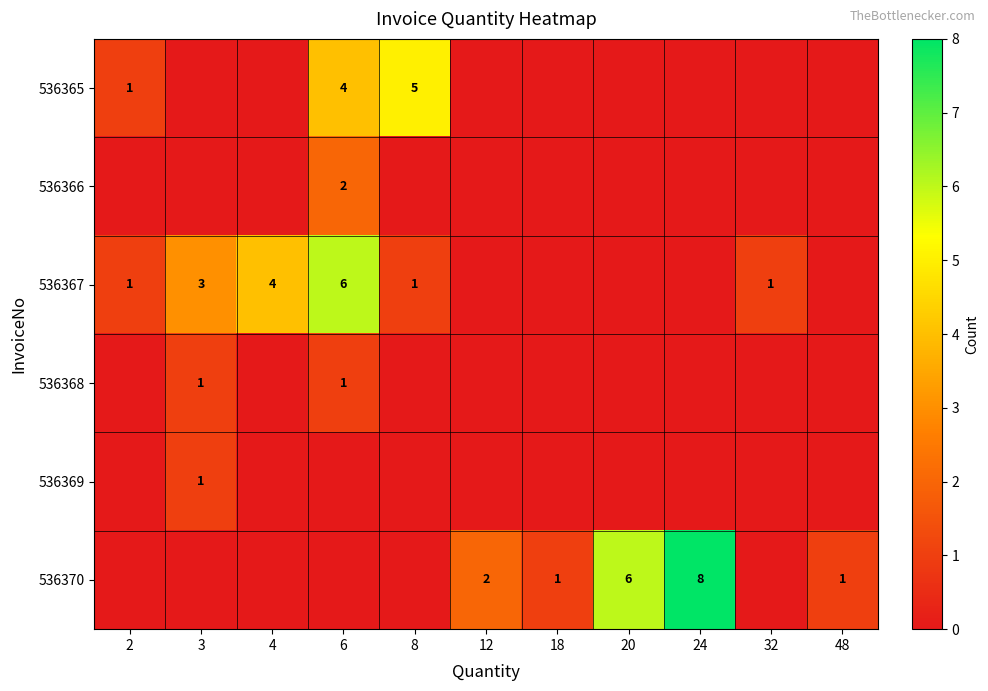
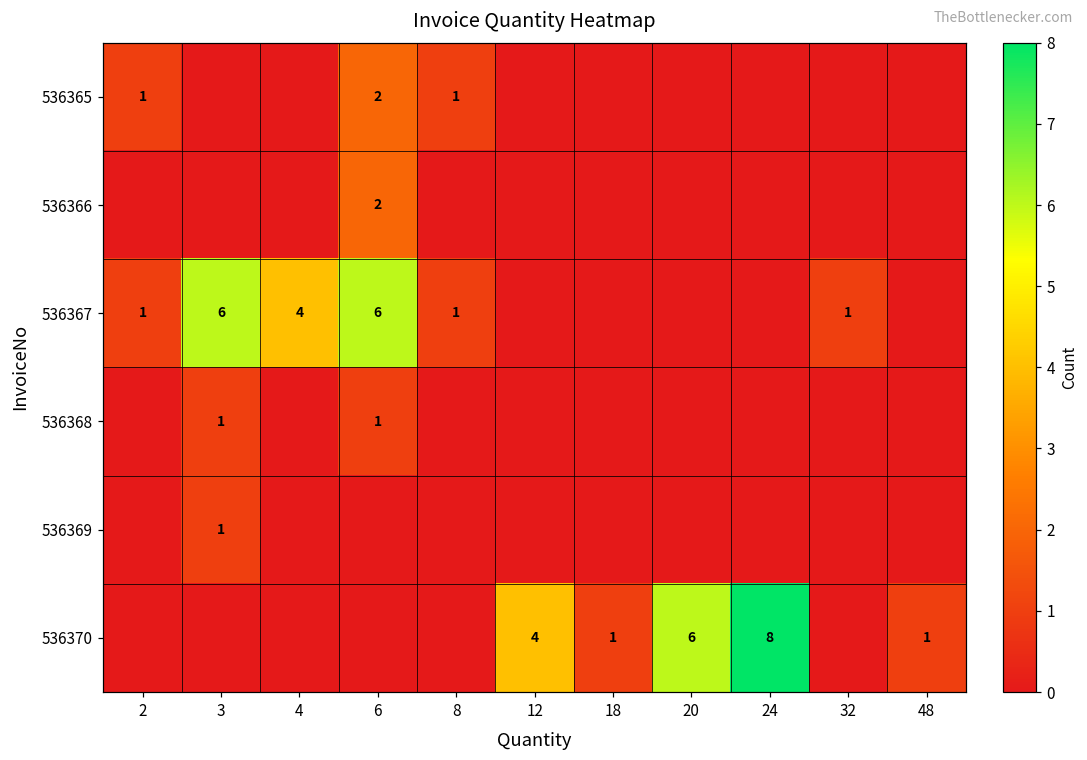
536365, 6: 4 -> 2
536365, 8: 5 -> 1
536367, 3: 3 -> 6
536370, 12: 2 -> 4
